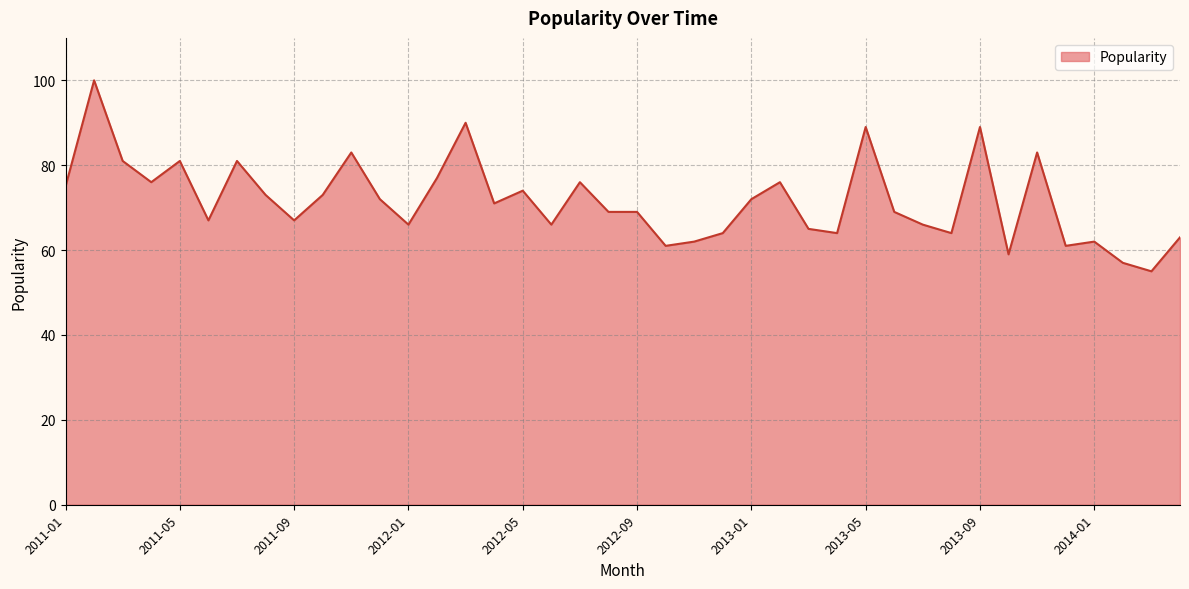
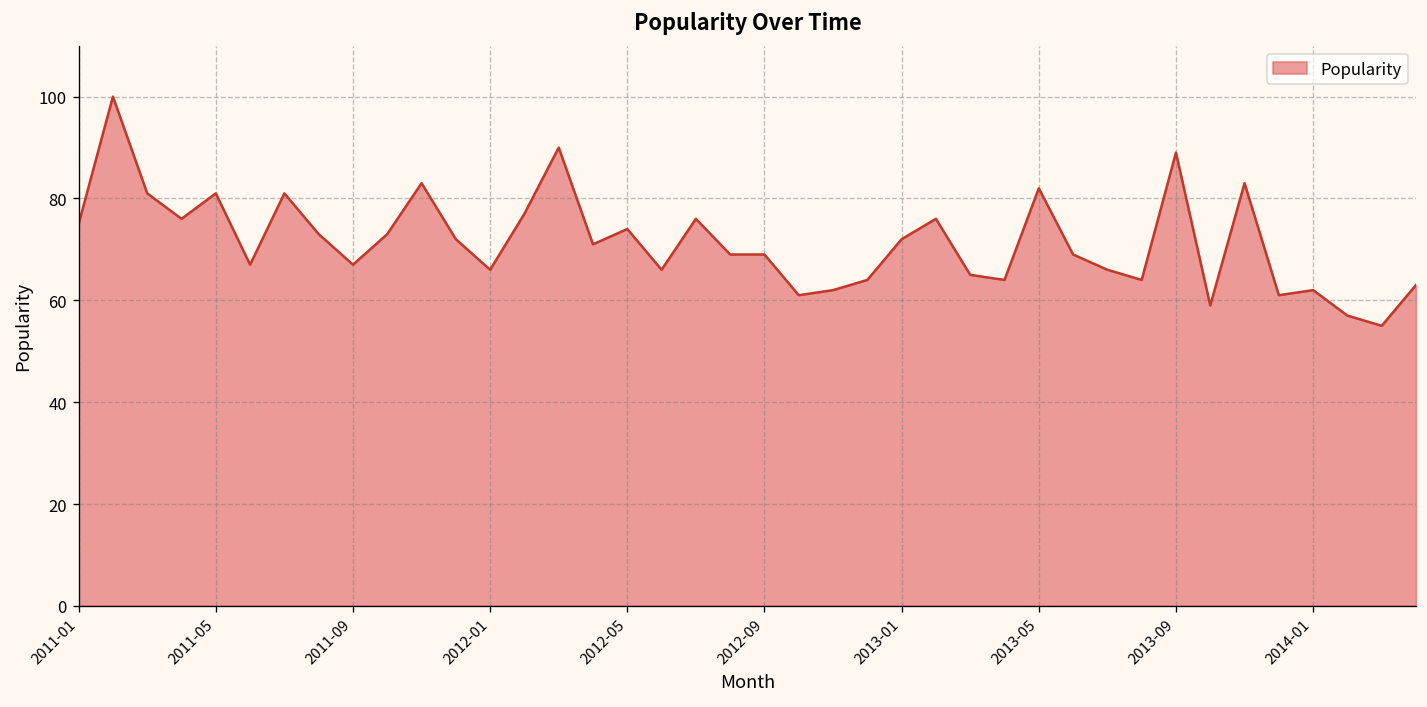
2013-05: 89 -> 82
